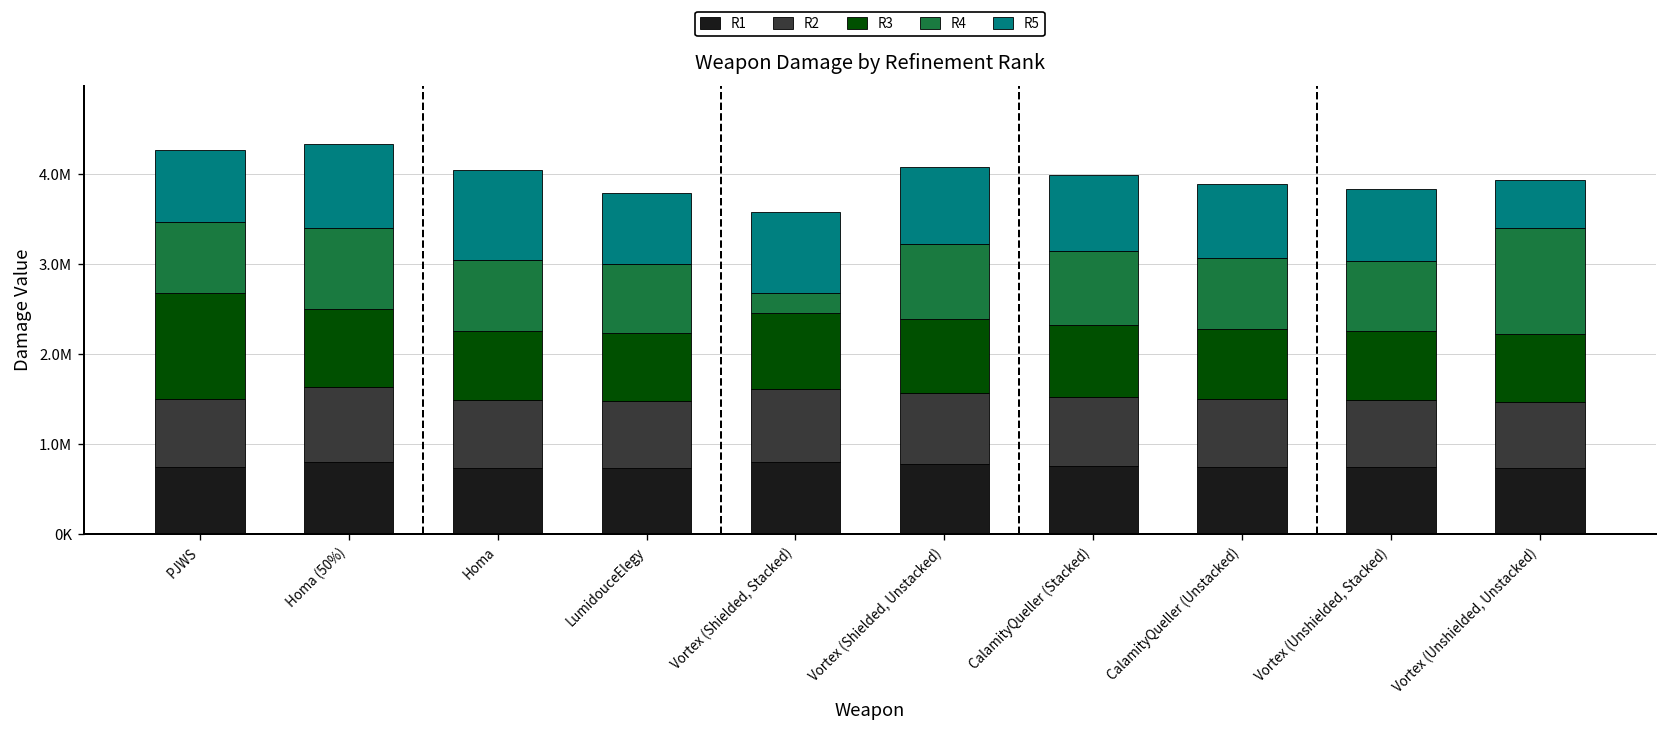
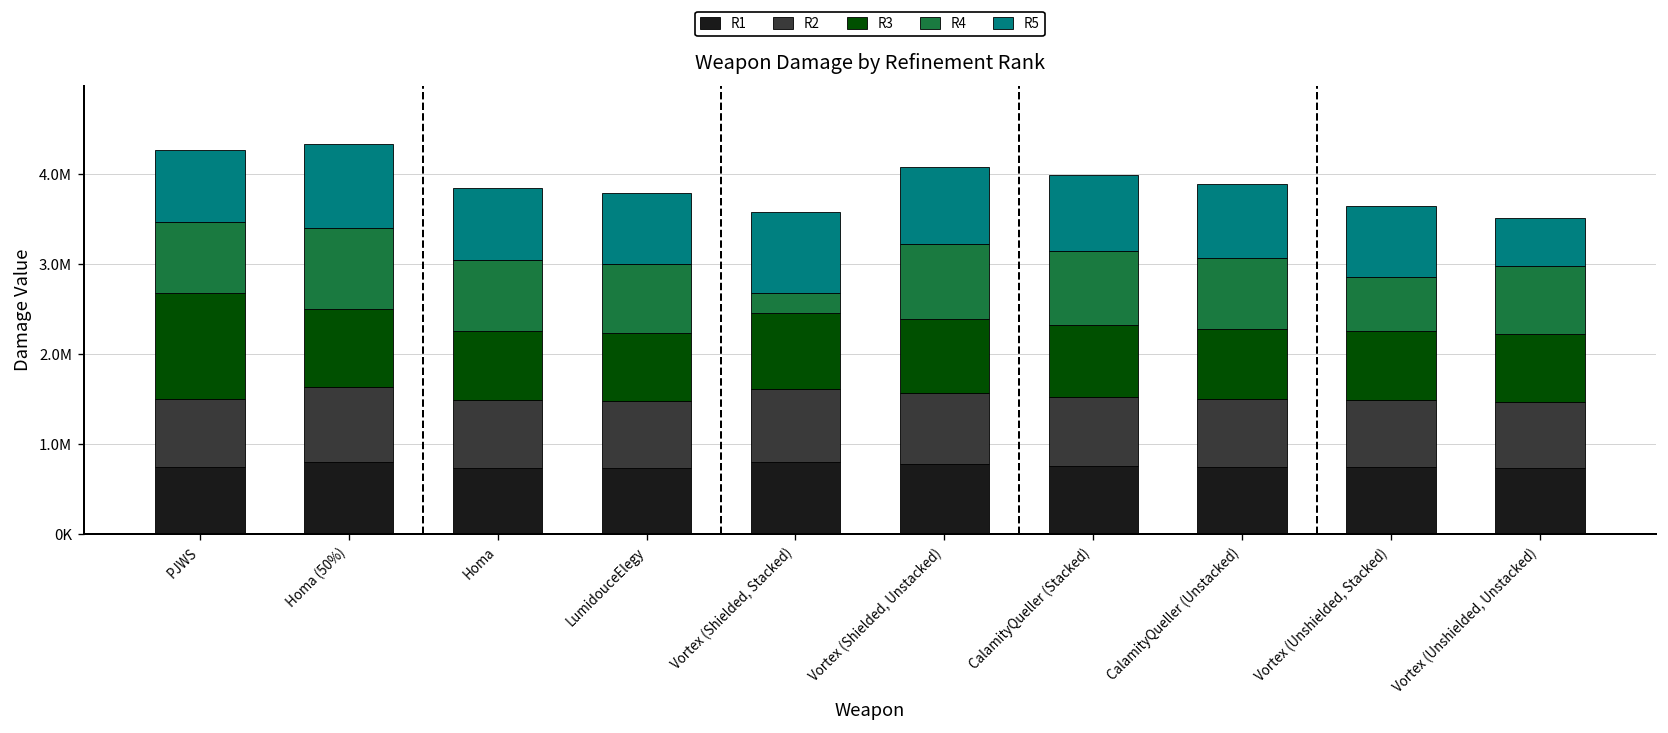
R5, Homa: 1000000 -> 800000
R4, Vortex (Unshielded, Stacked): 800000 -> 600000
R4, Vortex (Unshielded, Unstacked): 1200000 -> 800000
